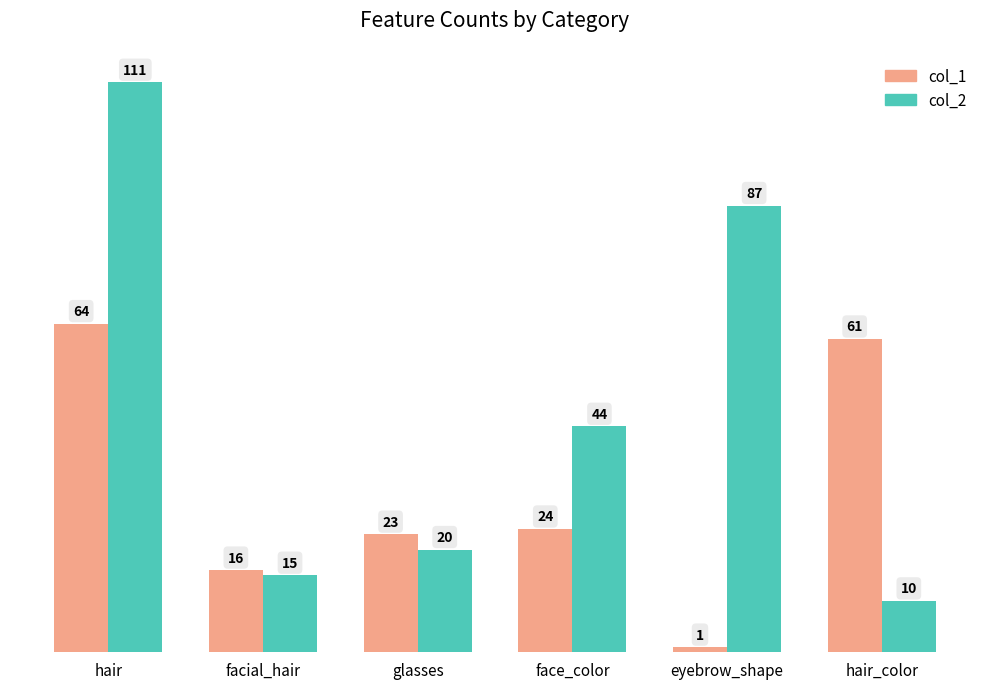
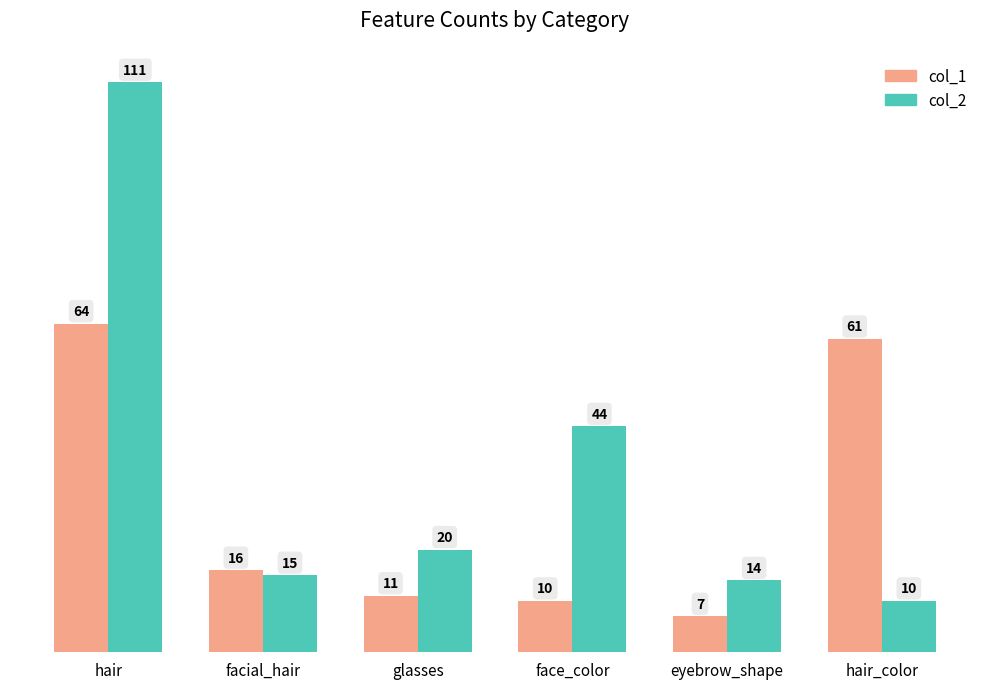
col_1, glasses: 23 -> 11
col_1, face_color: 24 -> 10
col_1, eyebrow_shape: 1 -> 7
col_2, eyebrow_shape: 87 -> 14
